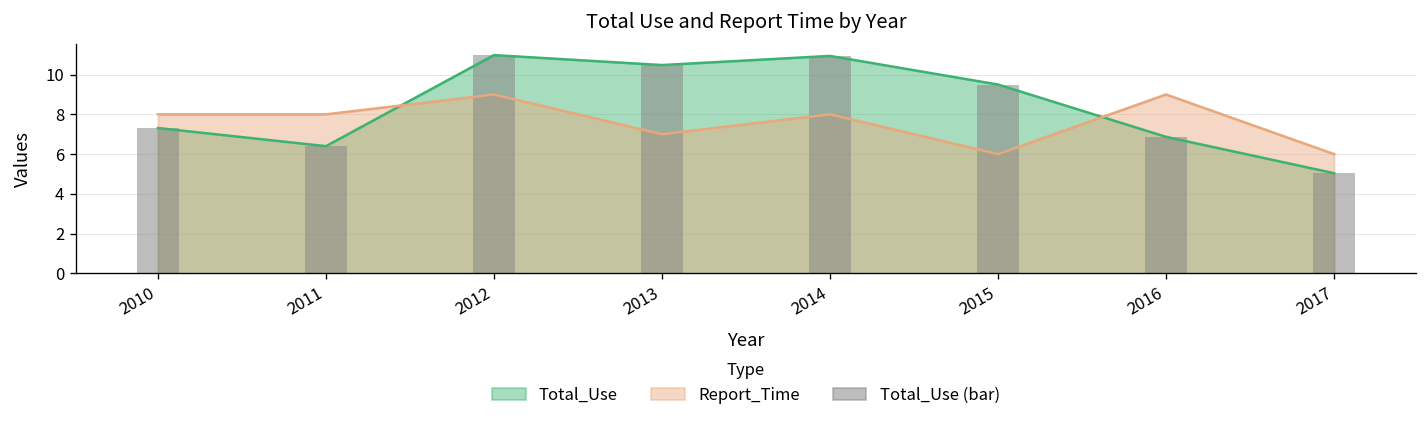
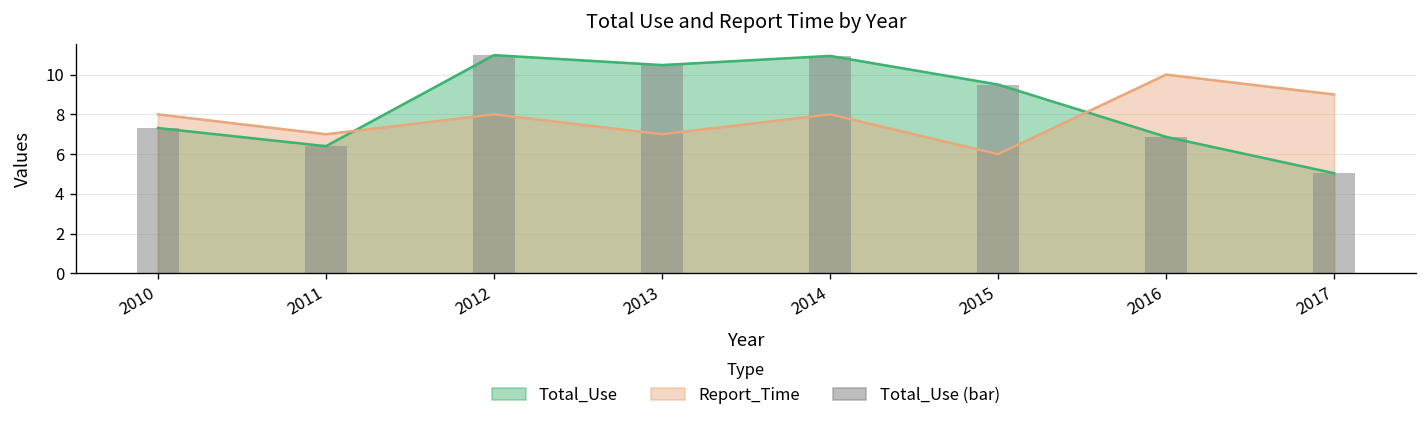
Report_Time, 2011: 8 -> 7
Report_Time, 2012: 9 -> 8
Report_Time, 2016: 9 -> 10
Report_Time, 2017: 6 -> 9
